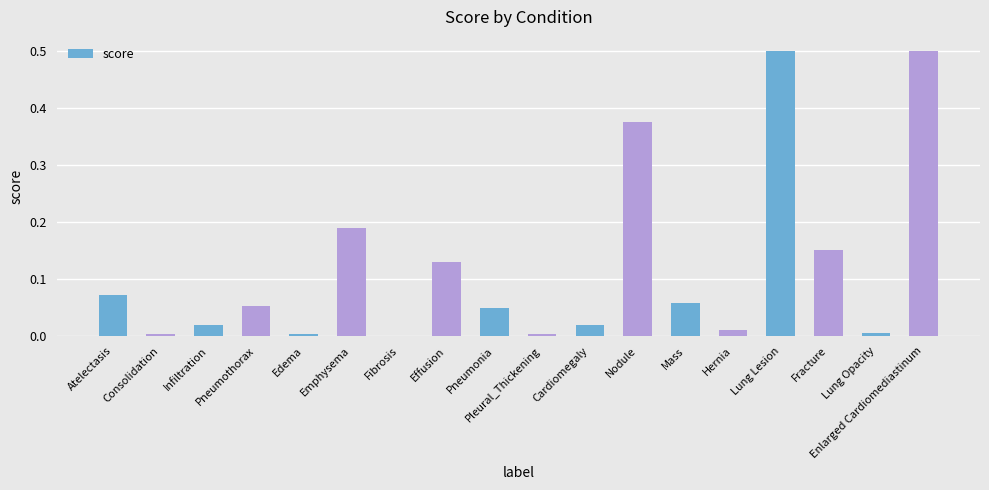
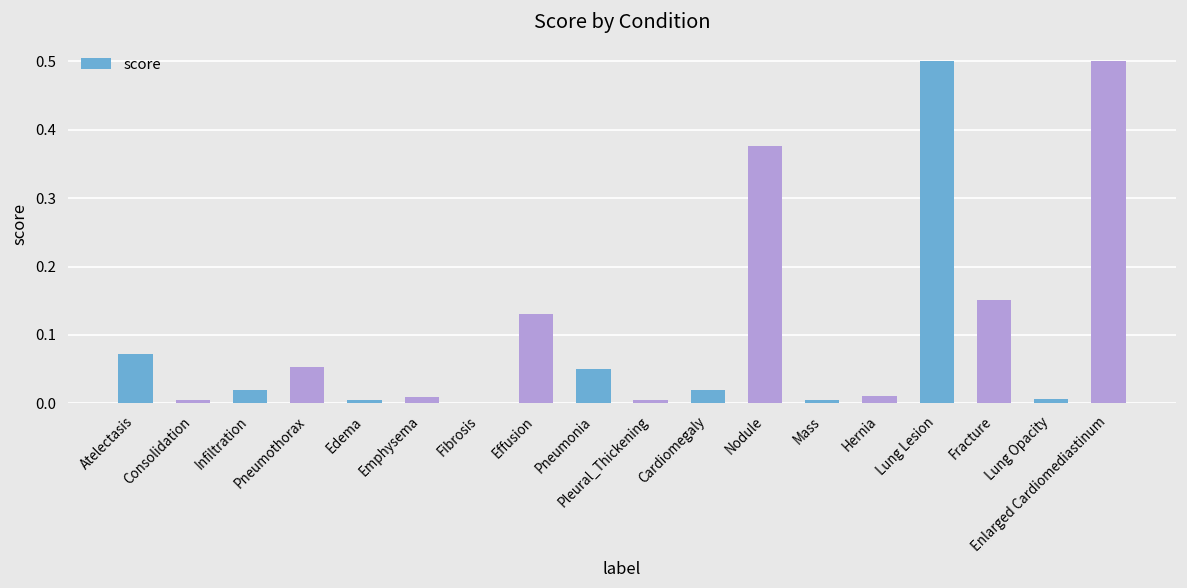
Emphysema: 0.19 -> 0.01
Mass: 0.06 -> 0.00
